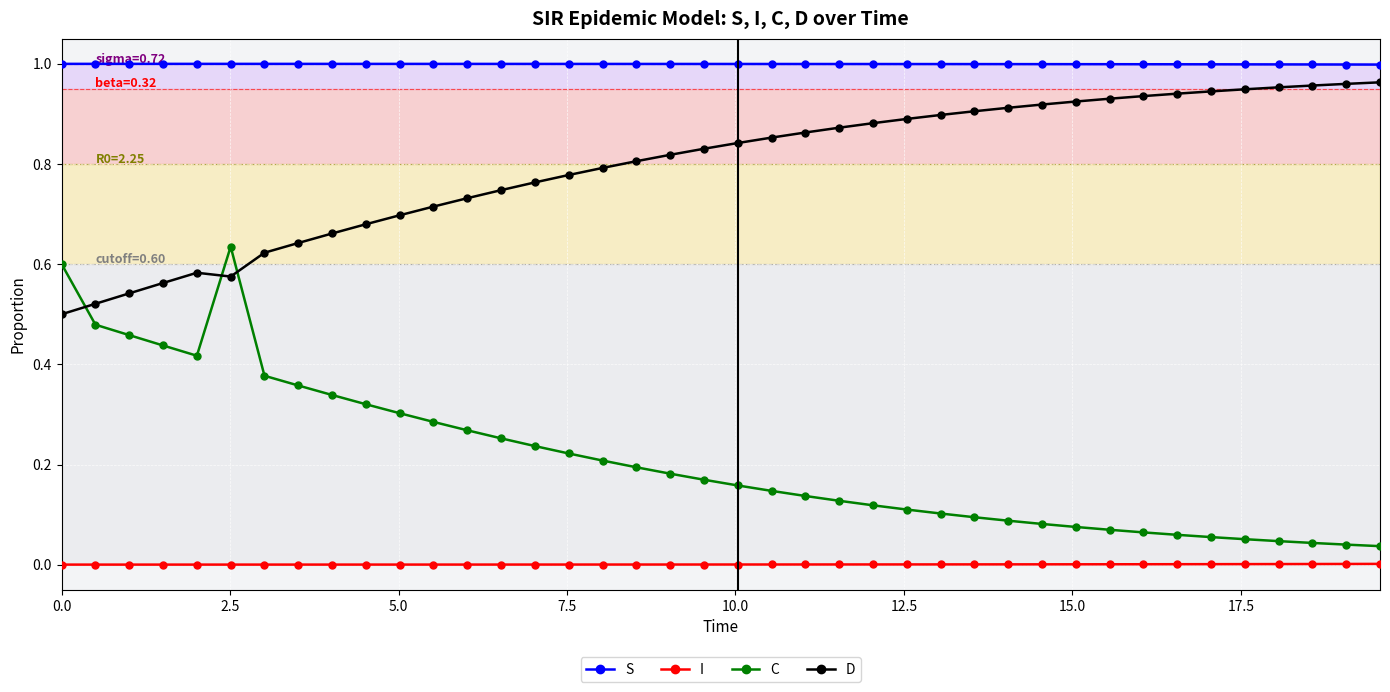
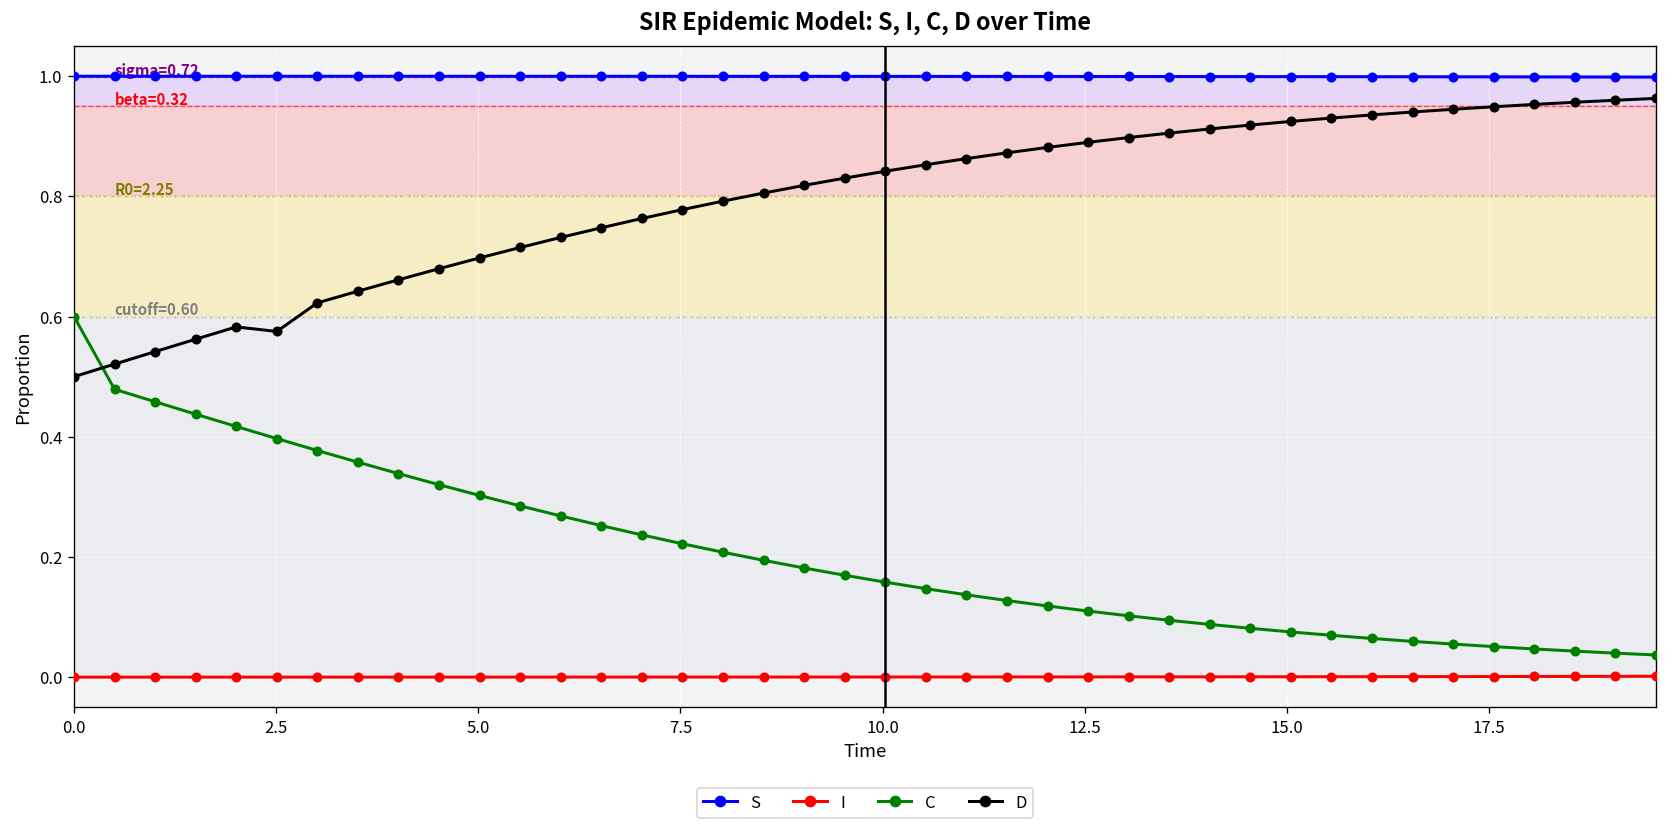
C, 2.5: 0.63 -> 0.40
